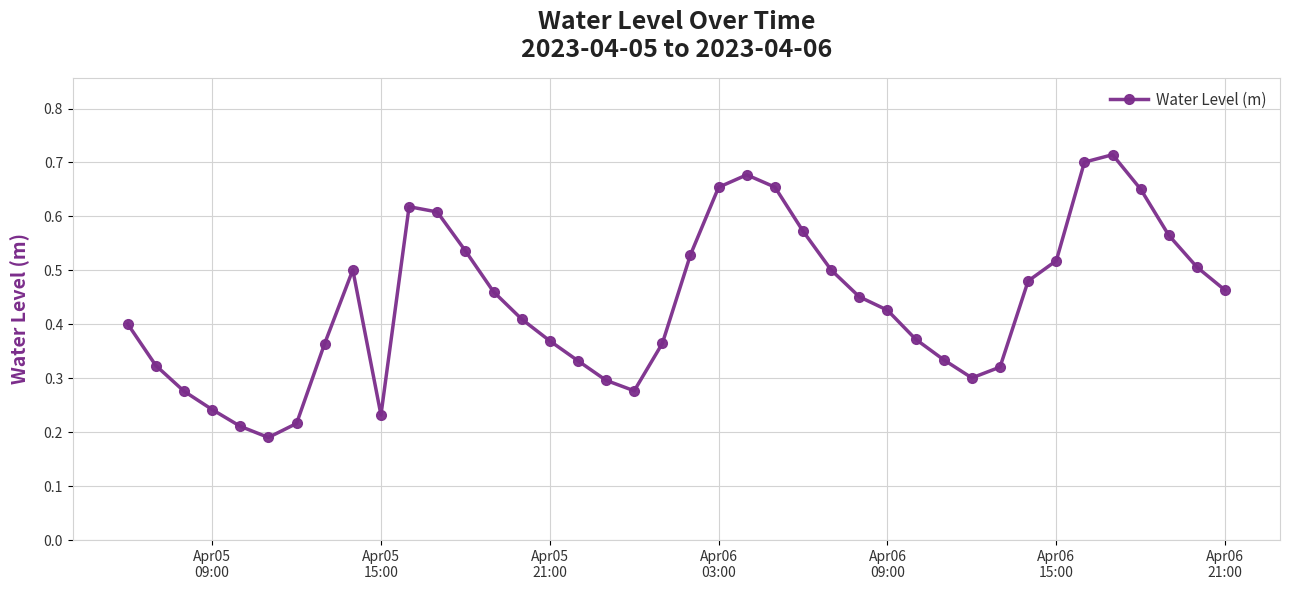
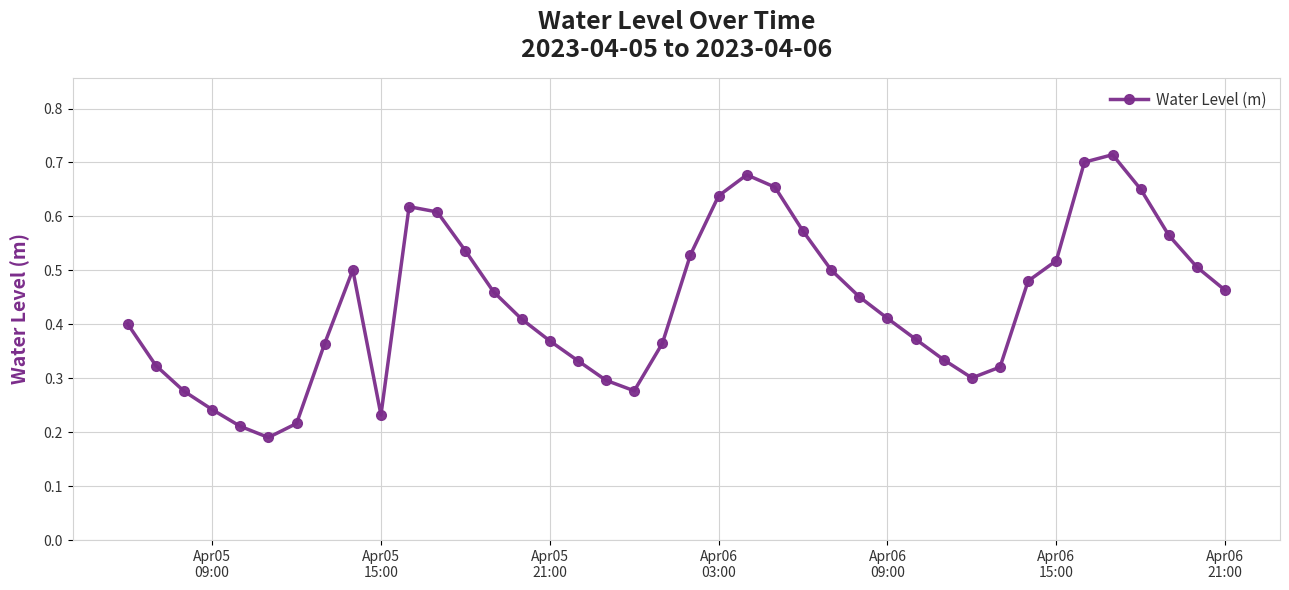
Apr06 03:00: 0.65 -> 0.64
Apr06 09:00: 0.43 -> 0.41
